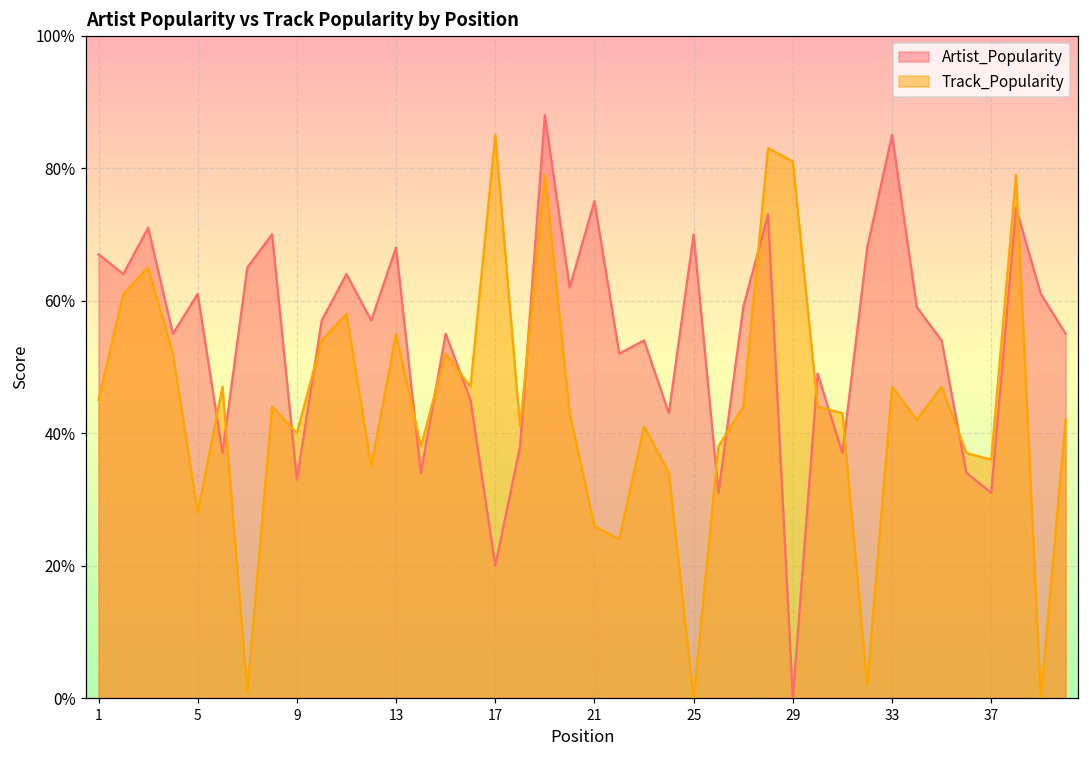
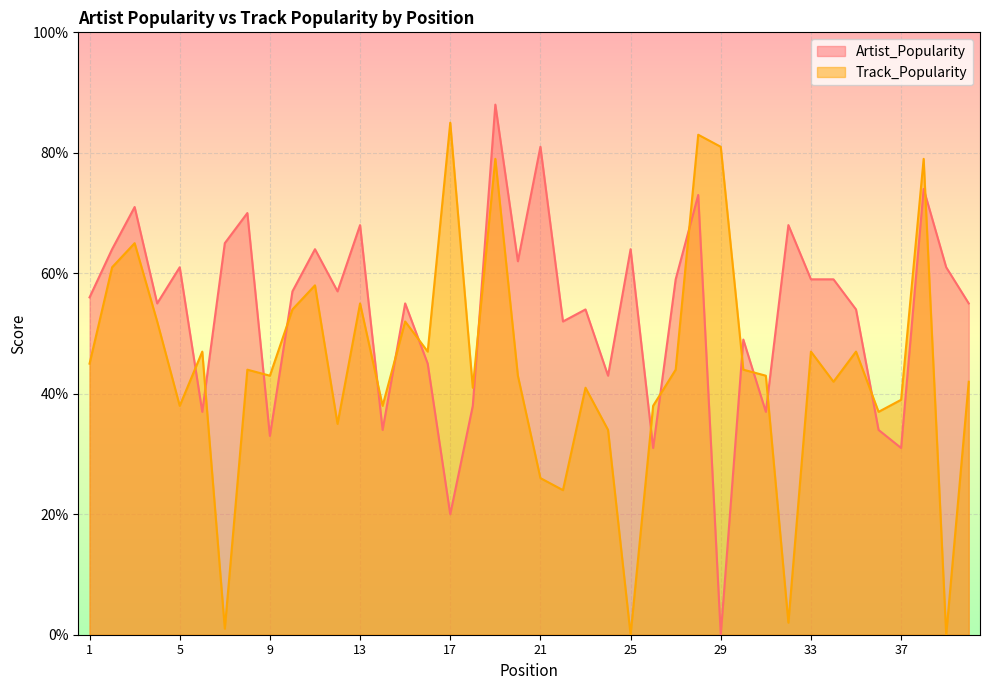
Artist_Popularity, 1: 67% -> 56%
Track_Popularity, 5: 28% -> 38%
Track_Popularity, 9: 40% -> 43%
Artist_Popularity, 21: 75% -> 81%
Artist_Popularity, 25: 70% -> 64%
Artist_Popularity, 33: 85% -> 59%
Track_Popularity, 37: 36% -> 39%
